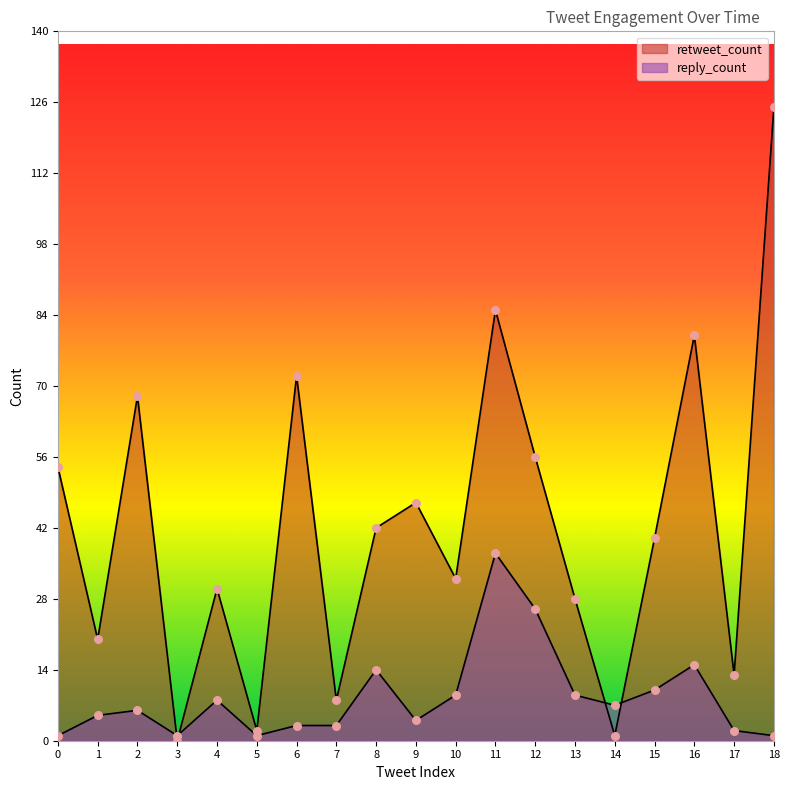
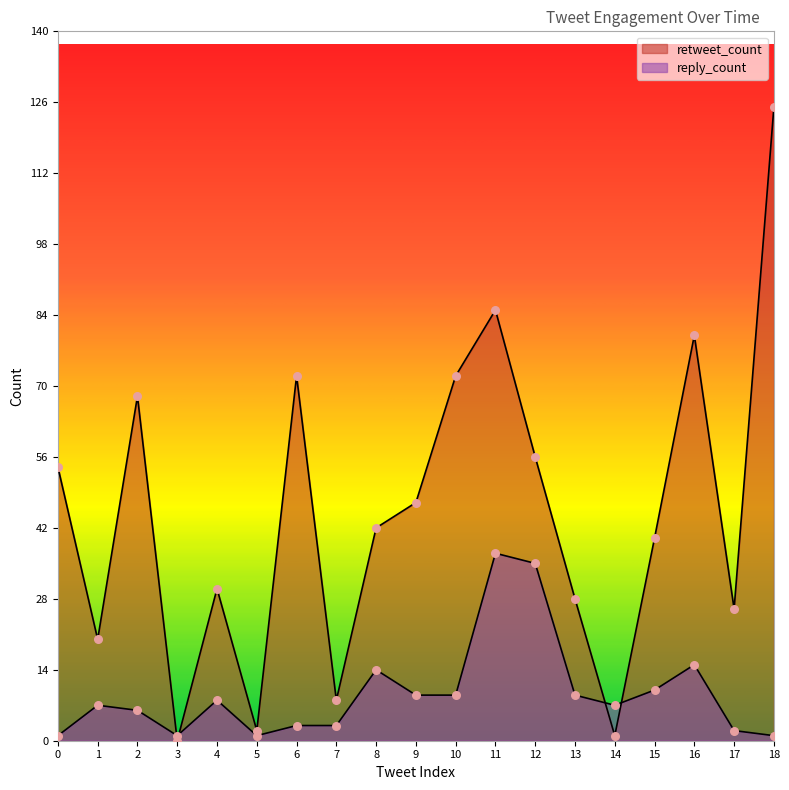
reply_count, 1: 5 -> 7
reply_count, 9: 4 -> 9
retweet_count, 10: 32 -> 72
reply_count, 12: 26 -> 35
retweet_count, 17: 13 -> 26
